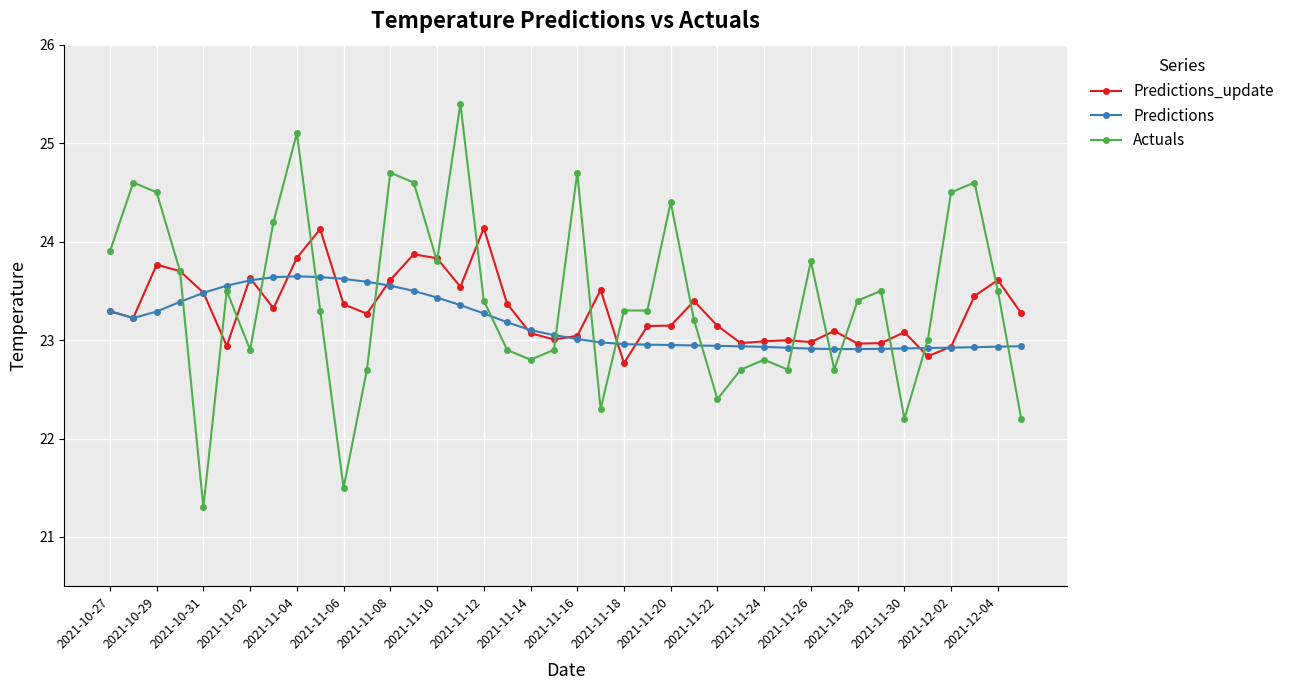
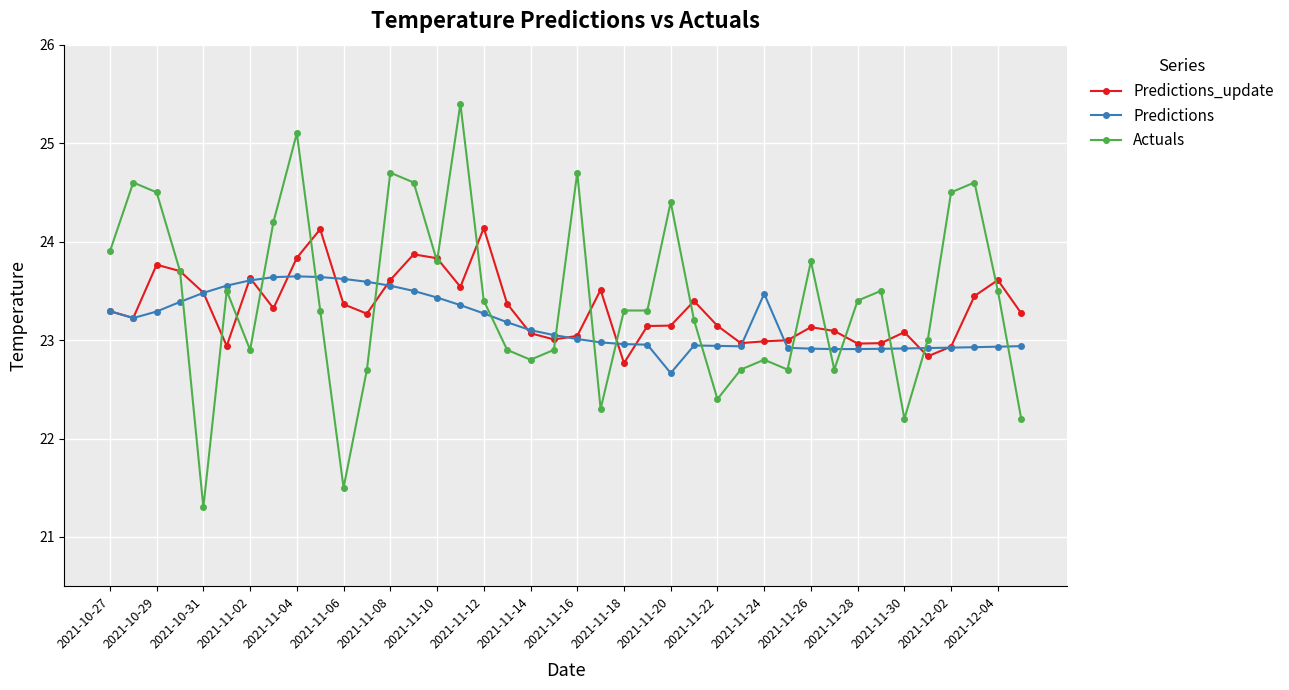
Predictions, 2021-11-20: 22.9 -> 22.7
Predictions, 2021-11-24: 22.9 -> 23.5
Predictions_update, 2021-11-26: 23.0 -> 23.1
